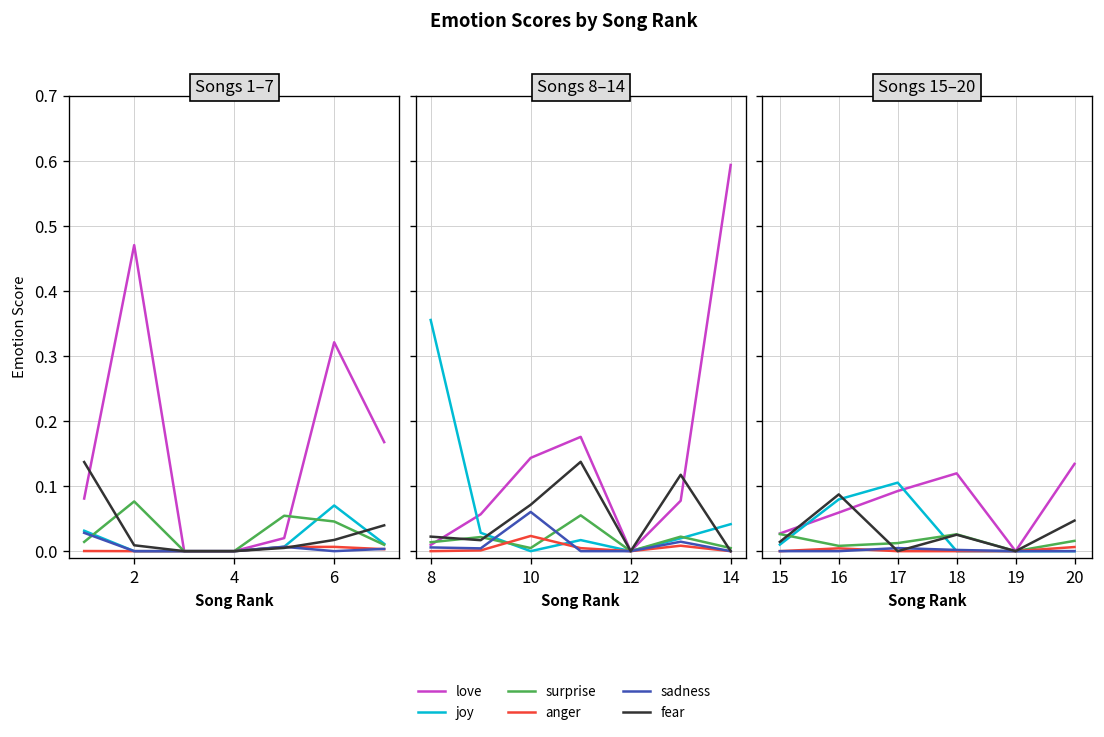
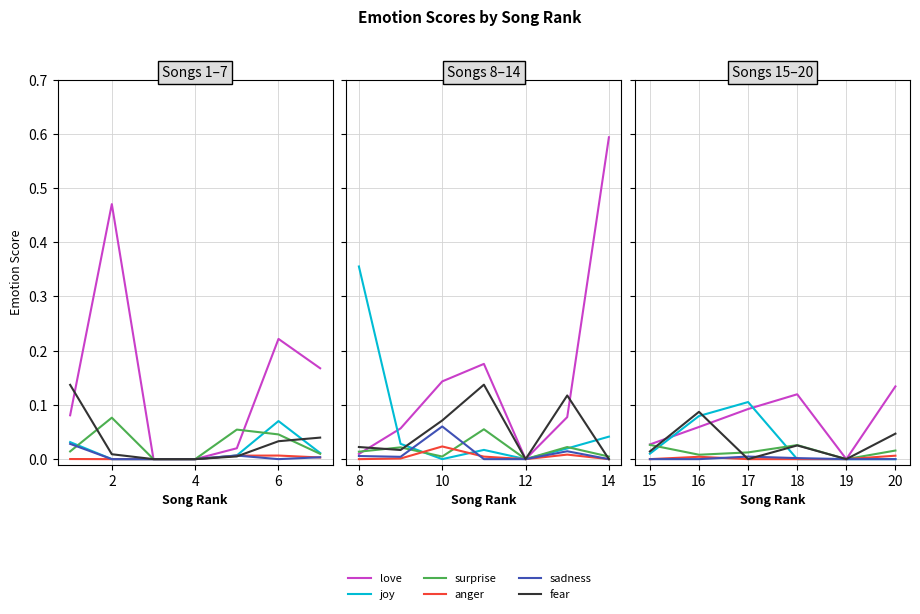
Songs 1–7, love, 6: 0.32 -> 0.22
Songs 1–7, fear, 6: 0.02 -> 0.03
